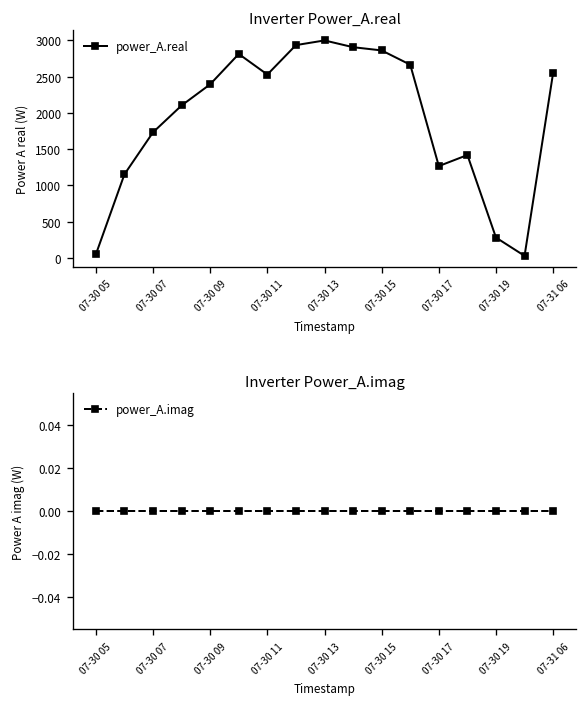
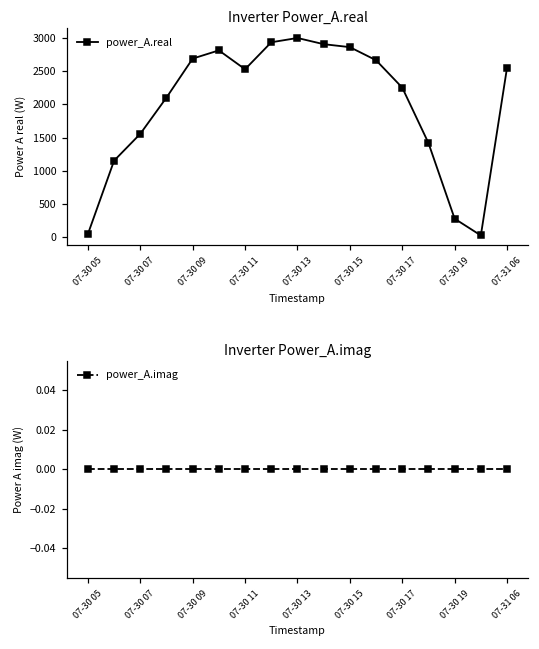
Inverter Power_A.real, 07-30 07: 1700 -> 1600
Inverter Power_A.real, 07-30 09: 2400 -> 2700
Inverter Power_A.real, 07-30 17: 1300 -> 2300
